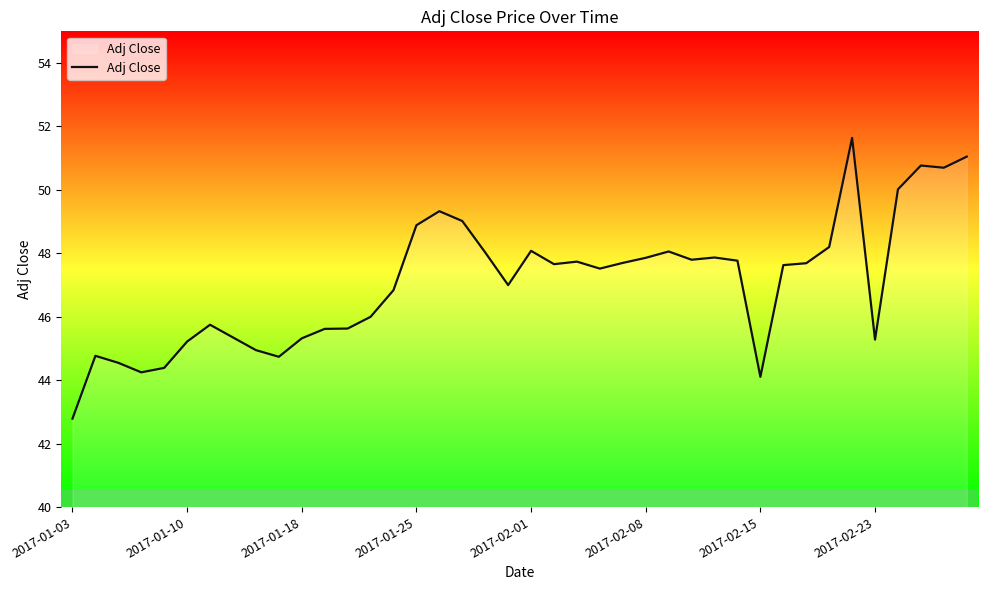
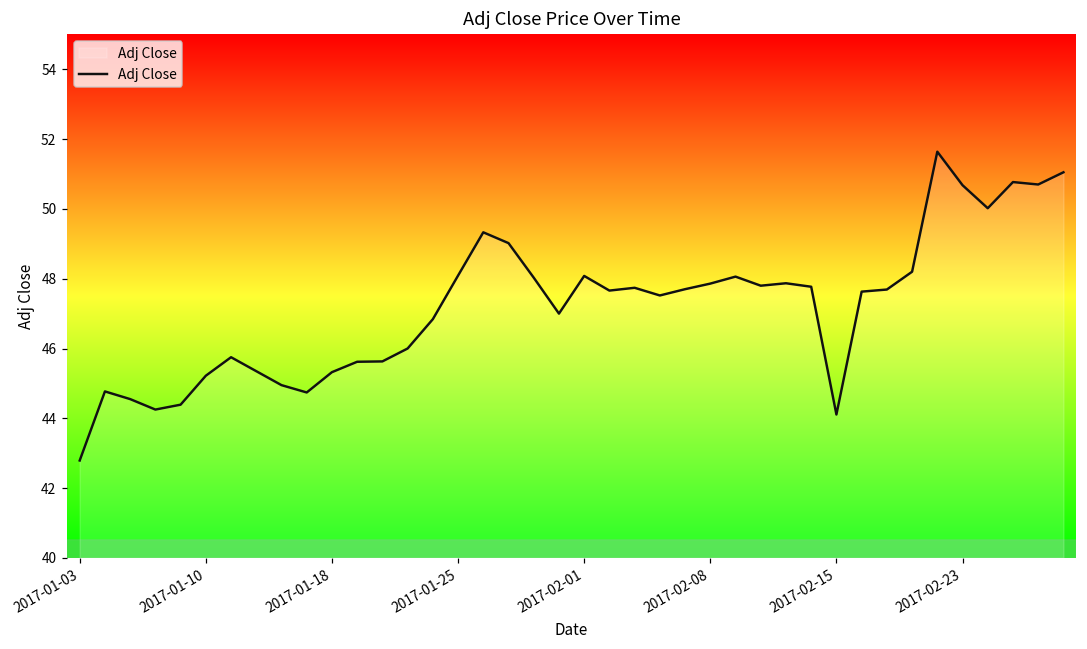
2017-01-25: 48.9 -> 48.1
2017-02-23: 45.3 -> 50.7
